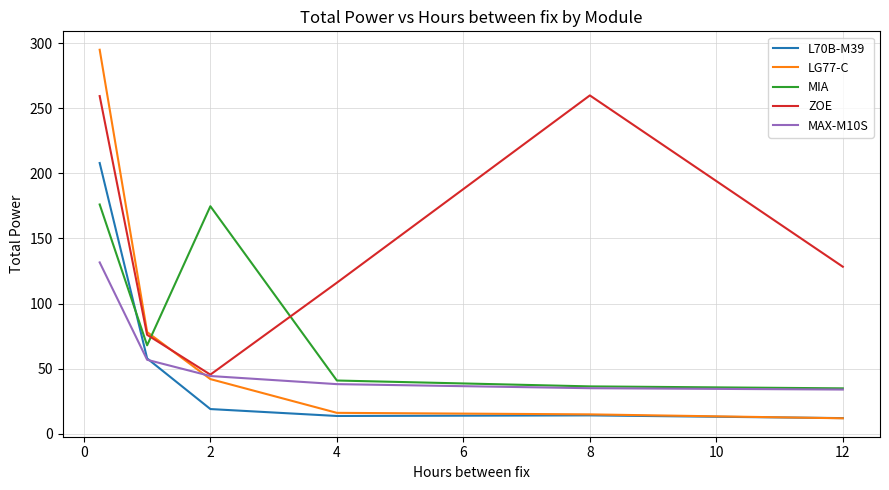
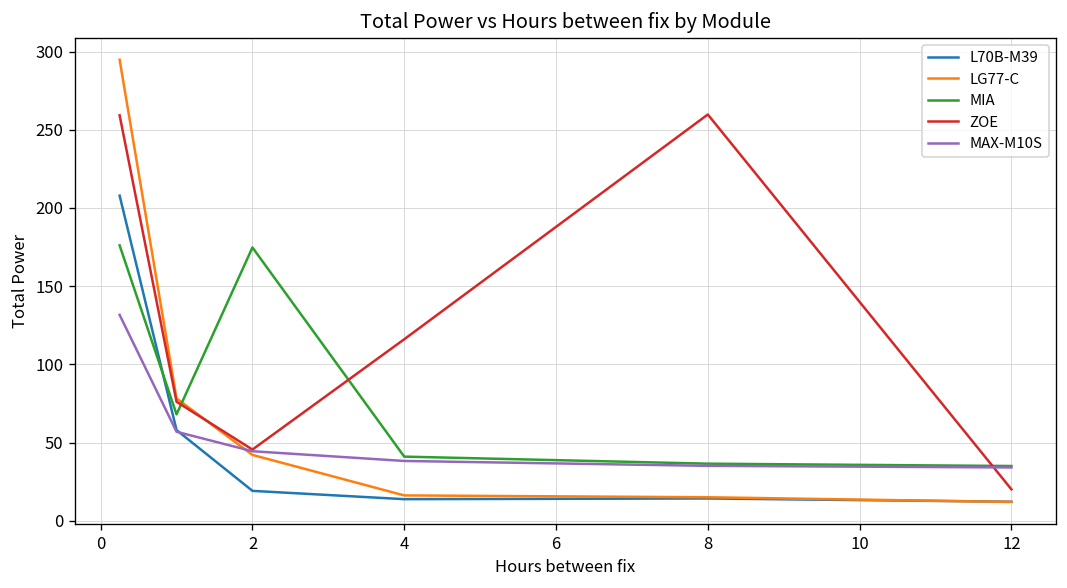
ZOE, 12: 128 -> 20
